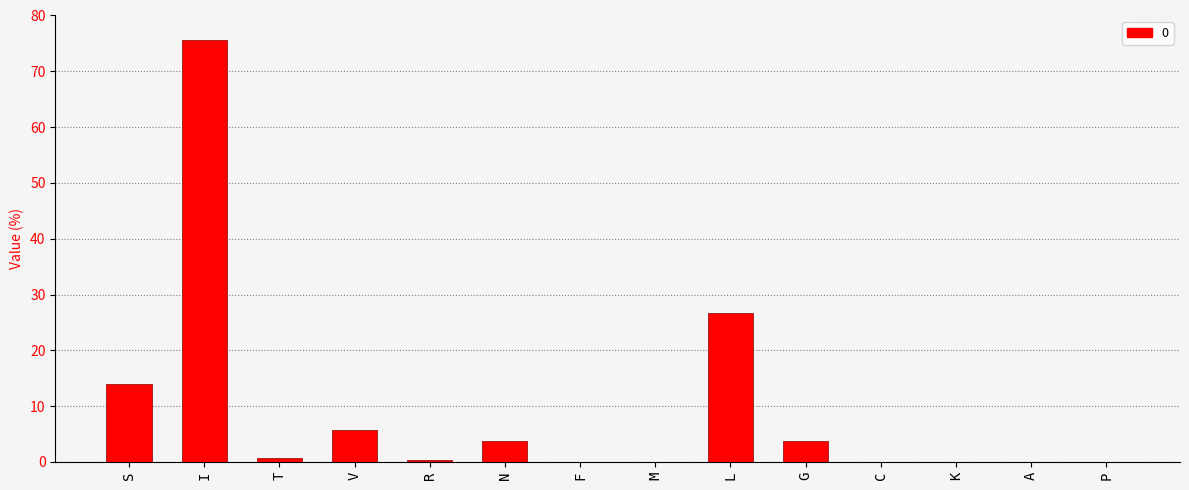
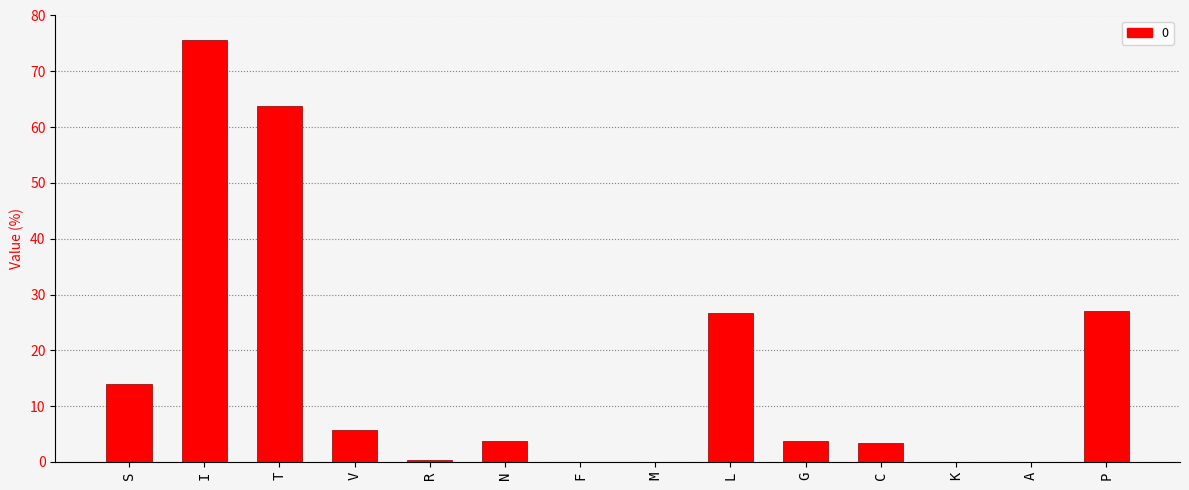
T: 1 -> 64
C: 0 -> 3
P: 0 -> 27
